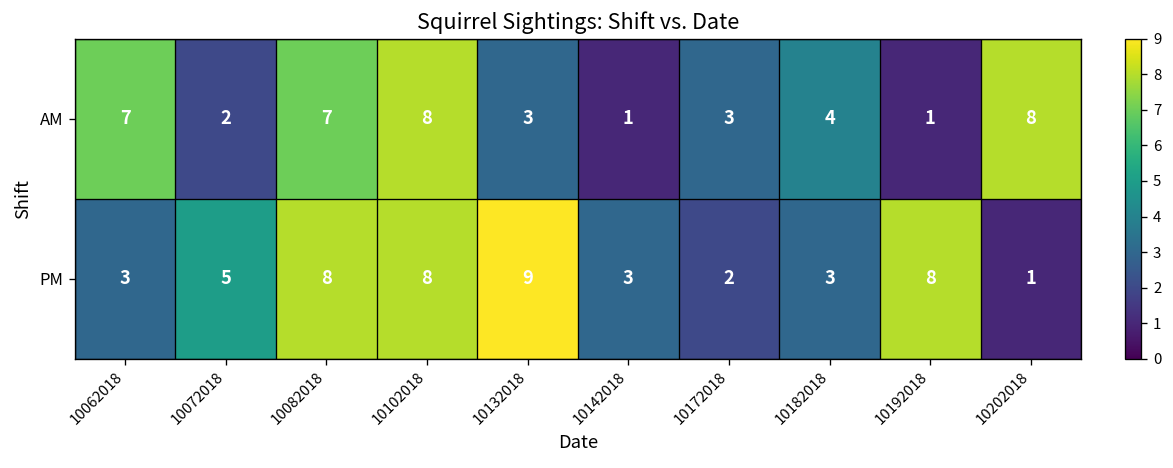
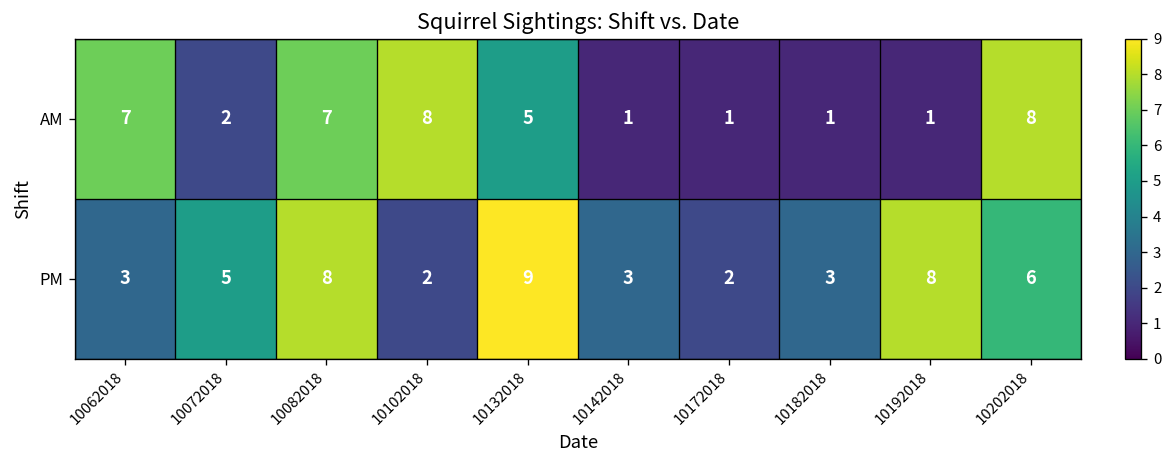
AM, 10132018: 3 -> 5
AM, 10172018: 3 -> 1
AM, 10182018: 4 -> 1
PM, 10102018: 8 -> 2
PM, 10202018: 1 -> 6
